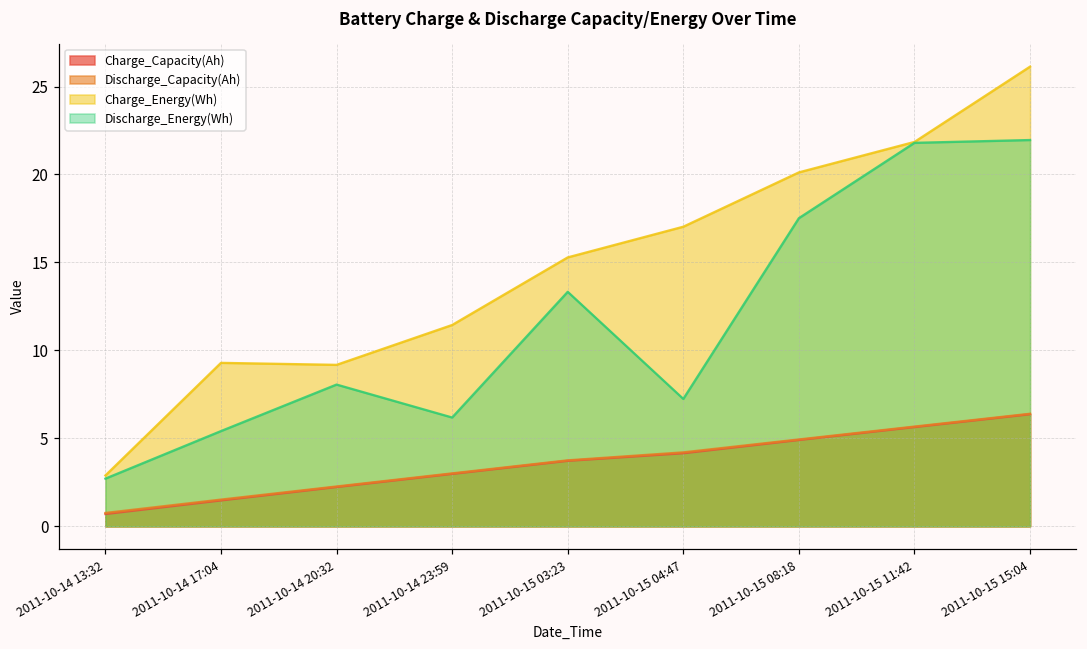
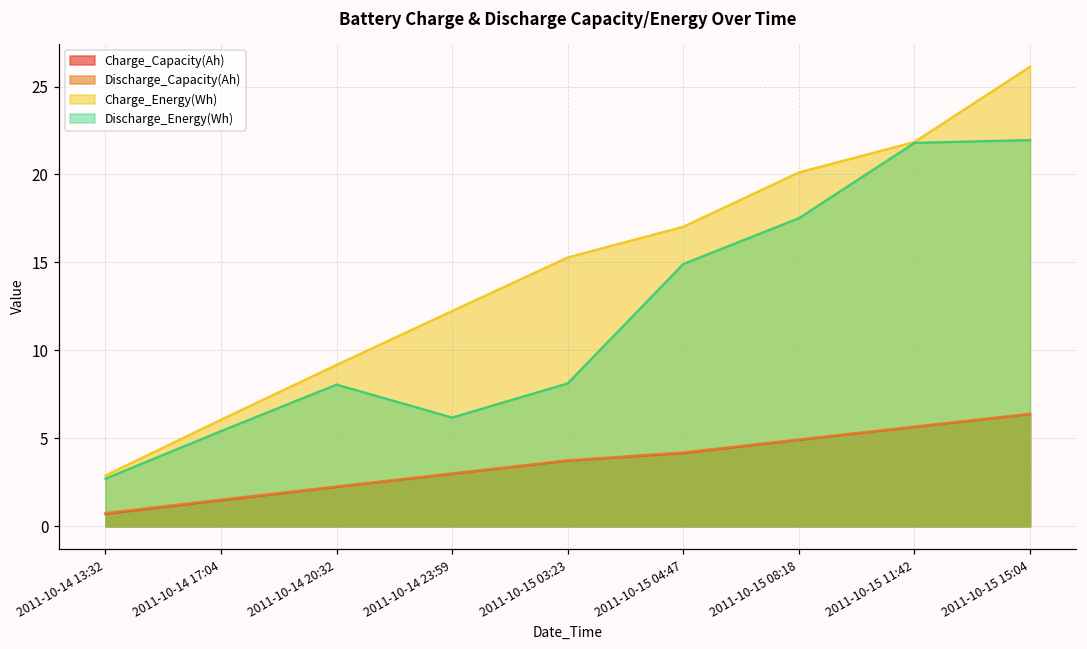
Charge_Energy(Wh), 2011-10-14 17:04: 9.3 -> 6.1
Charge_Energy(Wh), 2011-10-14 23:59: 11.4 -> 12.2
Discharge_Energy(Wh), 2011-10-15 03:23: 13.3 -> 8.1
Discharge_Energy(Wh), 2011-10-15 04:47: 7.2 -> 14.9
